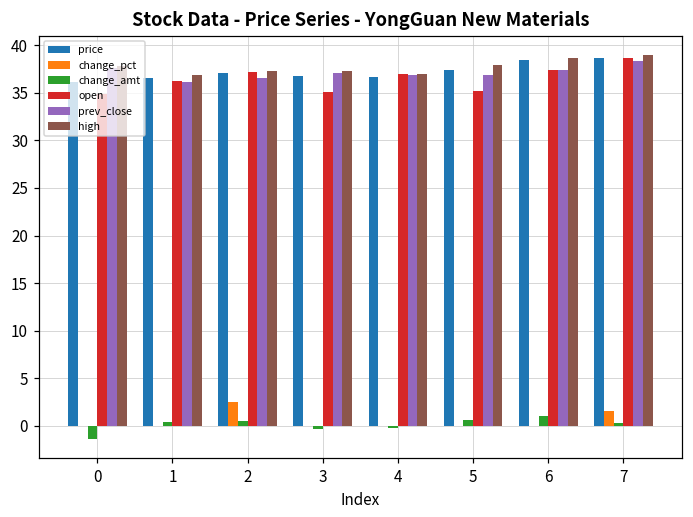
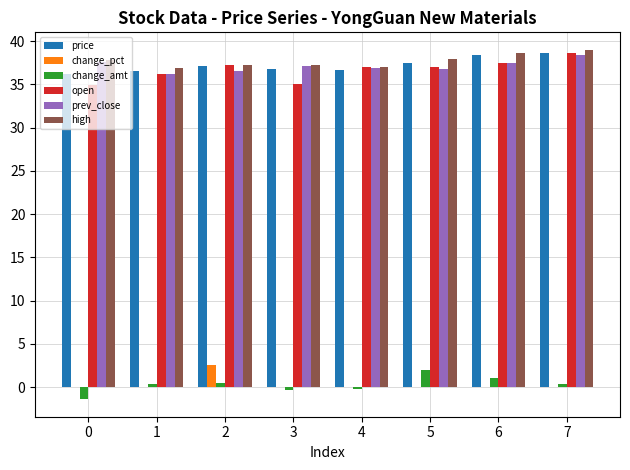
change_amt, 5: 1 -> 2
open, 5: 35 -> 37
change_pct, 7: 2 -> 0
